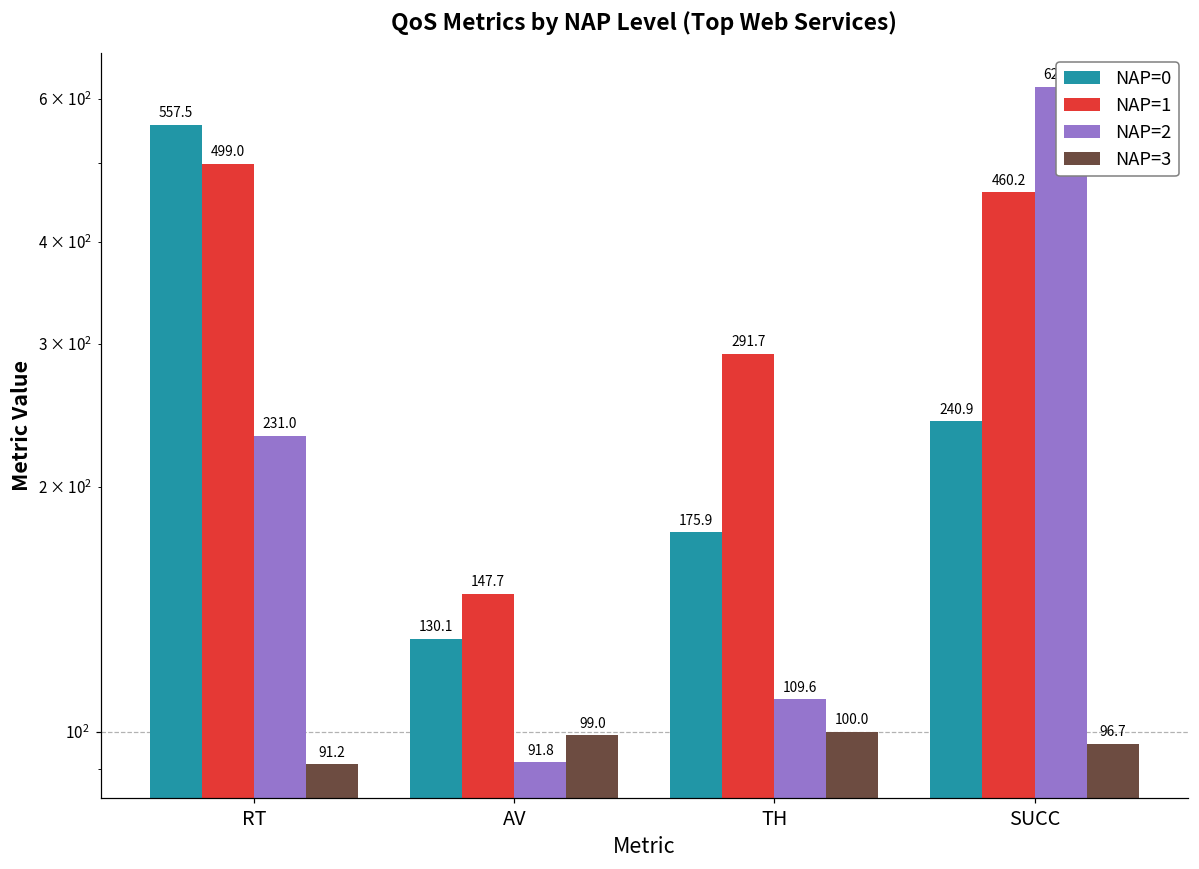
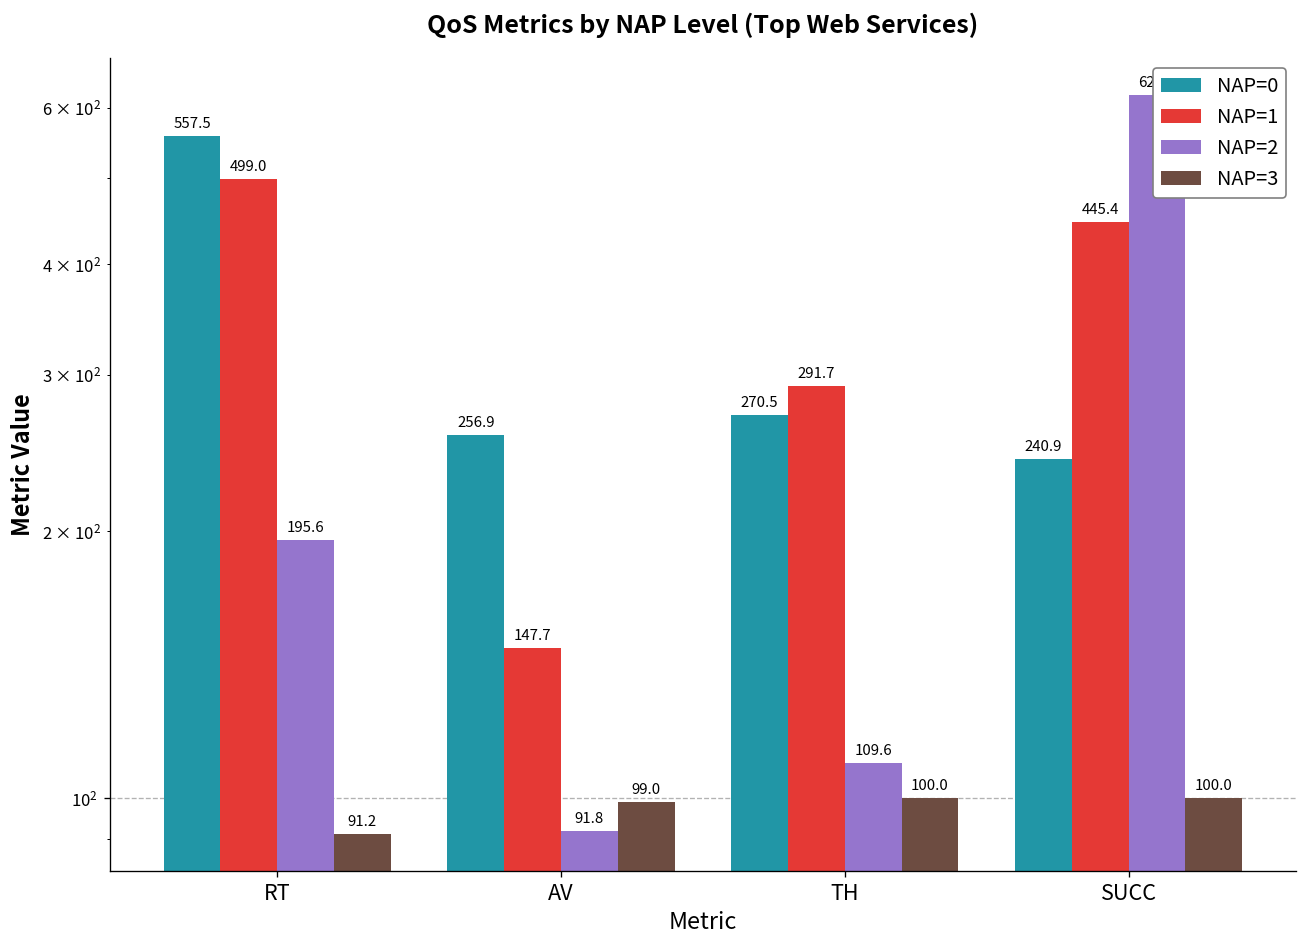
NAP=2, RT: 231.0 -> 195.6
NAP=0, AV: 130.1 -> 256.9
NAP=0, TH: 175.9 -> 270.5
NAP=1, SUCC: 460.2 -> 445.4
NAP=3, SUCC: 96.7 -> 100.0
